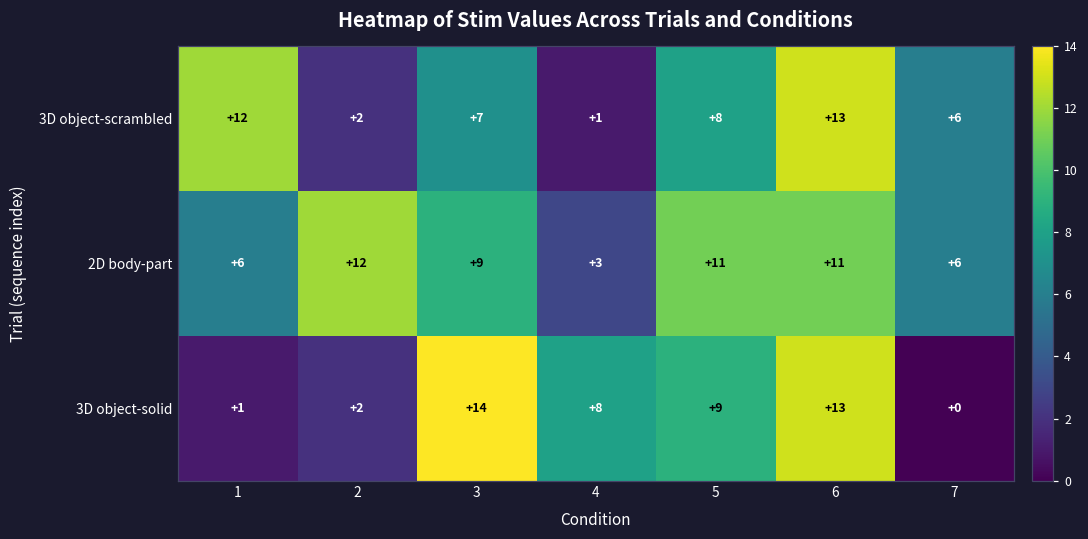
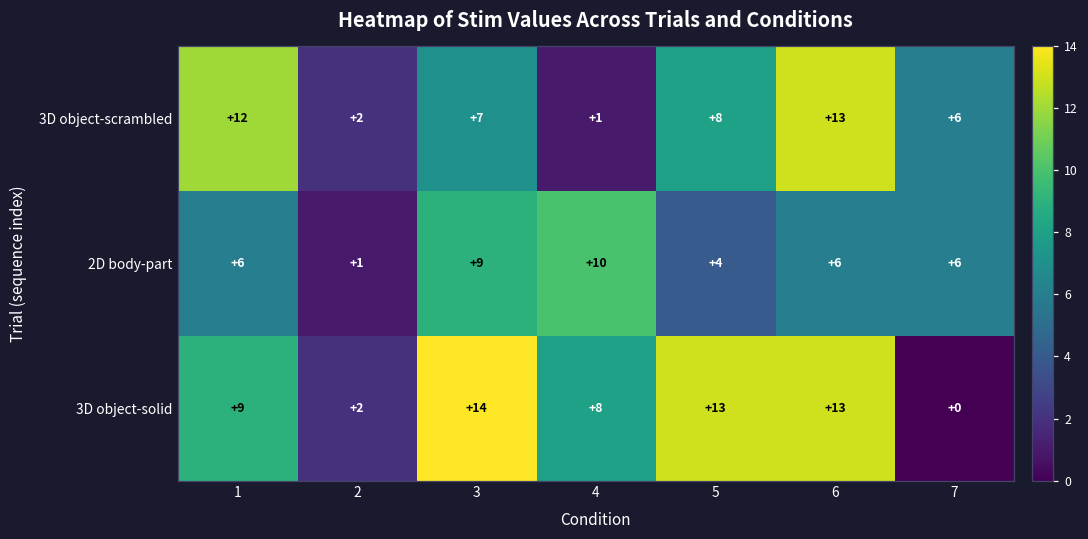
2D body-part, 2: +12 -> +1
2D body-part, 4: +3 -> +10
2D body-part, 5: +11 -> +4
2D body-part, 6: +11 -> +6
3D object-solid, 1: +1 -> +9
3D object-solid, 5: +9 -> +13
